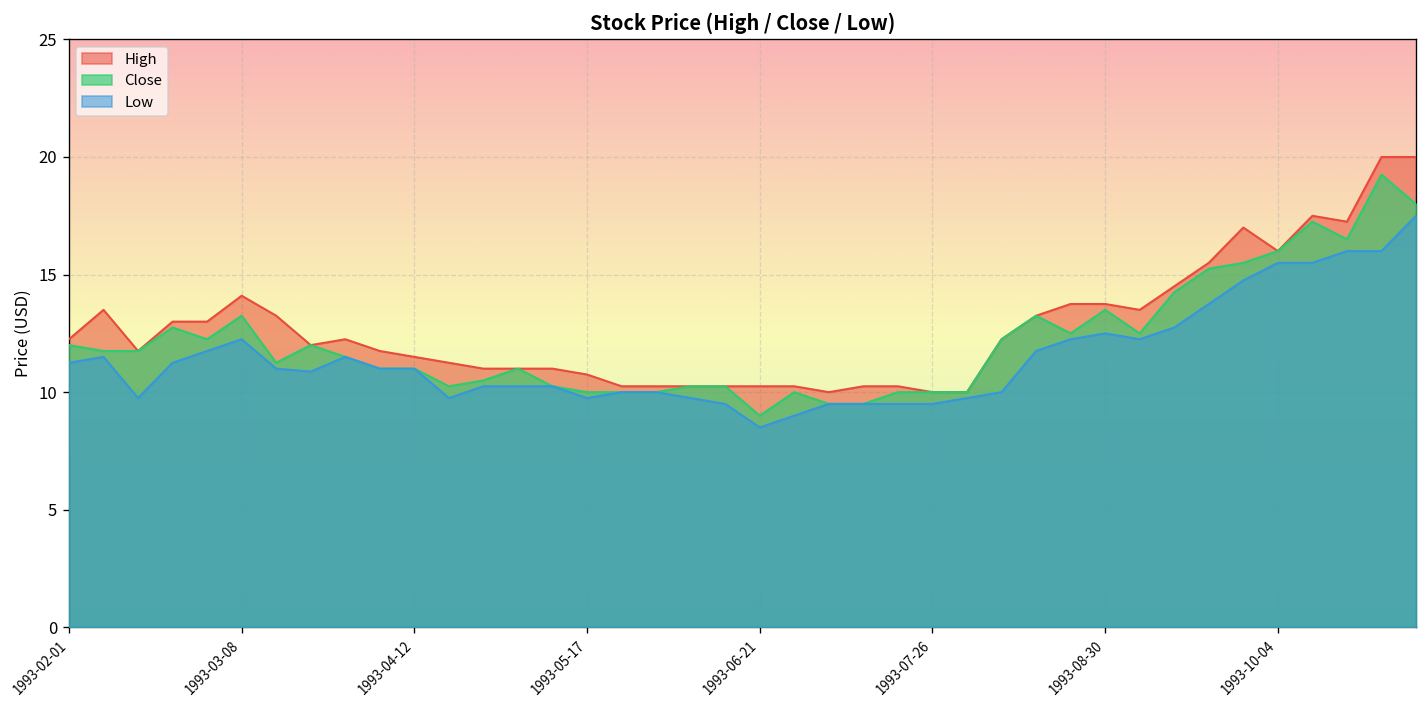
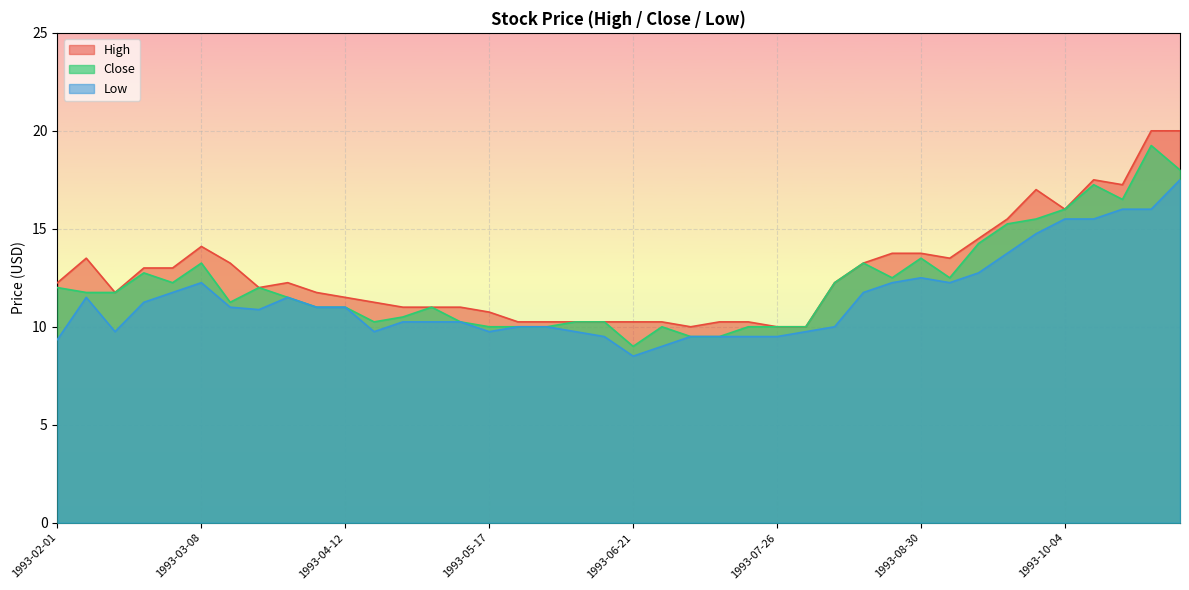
Low, 1993-02-01: 11.3 -> 9.4
